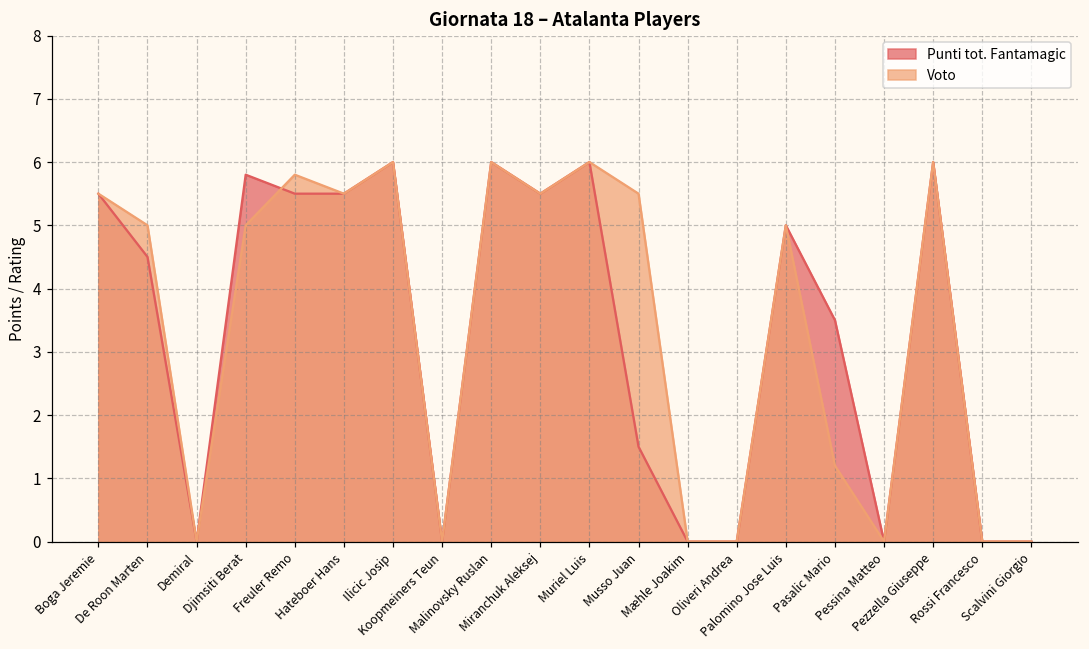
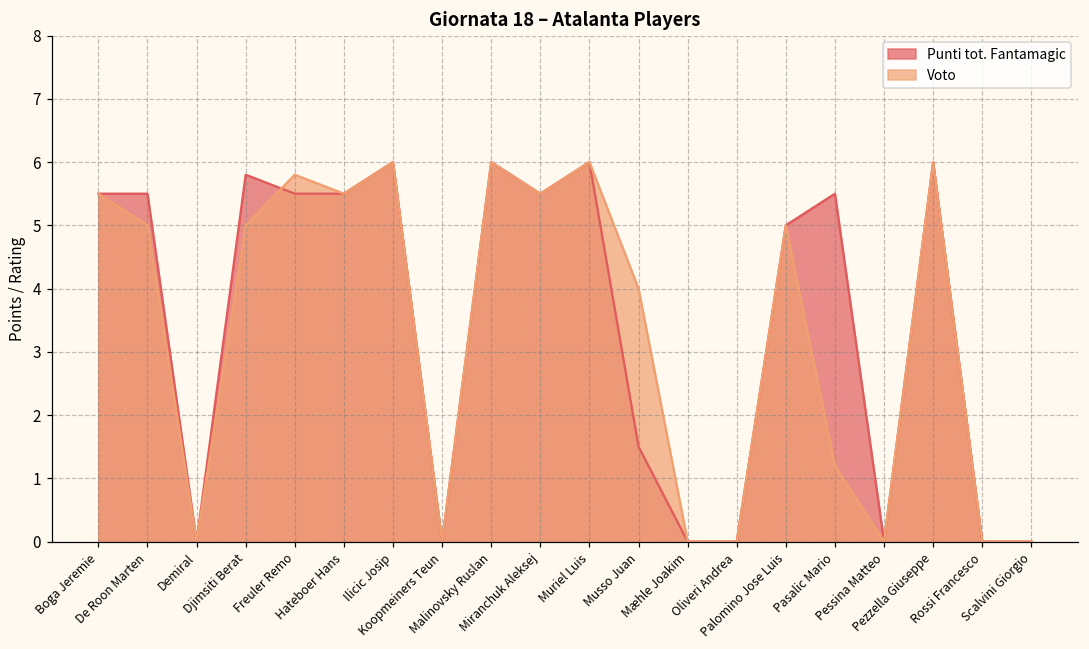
Punti tot. Fantamagic, De Roon Marten: 4.5 -> 5.5
Voto, Musso Juan: 5.5 -> 4.0
Punti tot. Fantamagic, Pasalic Mario: 3.5 -> 5.5
